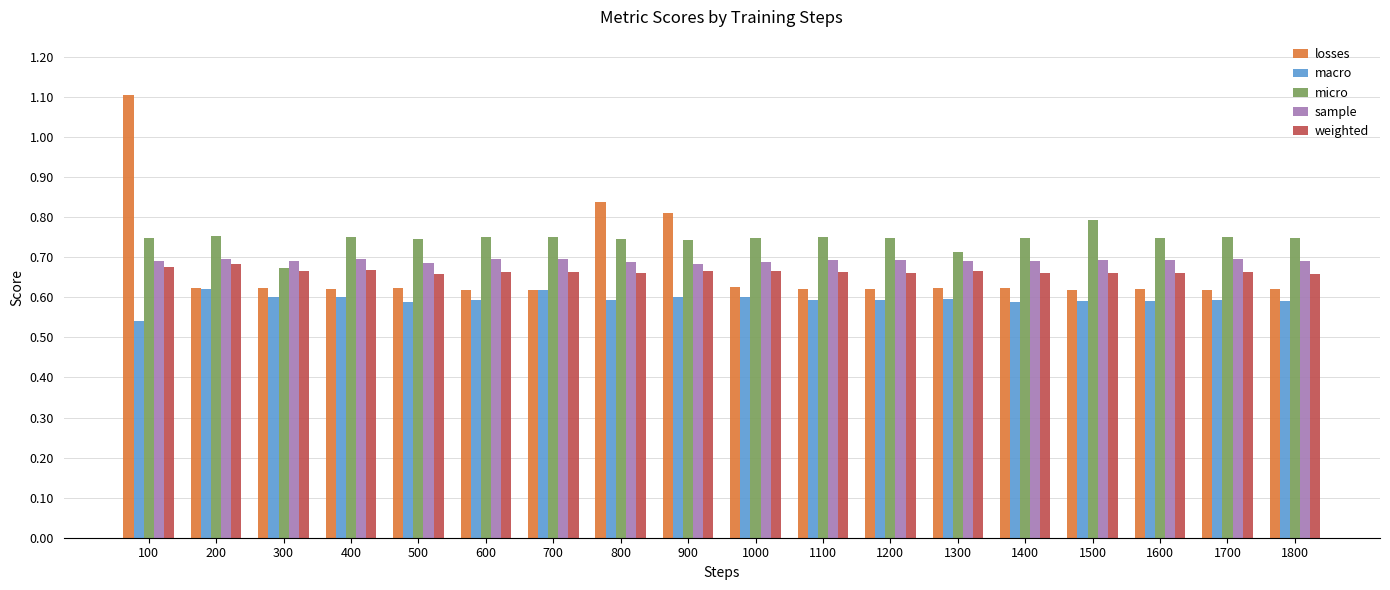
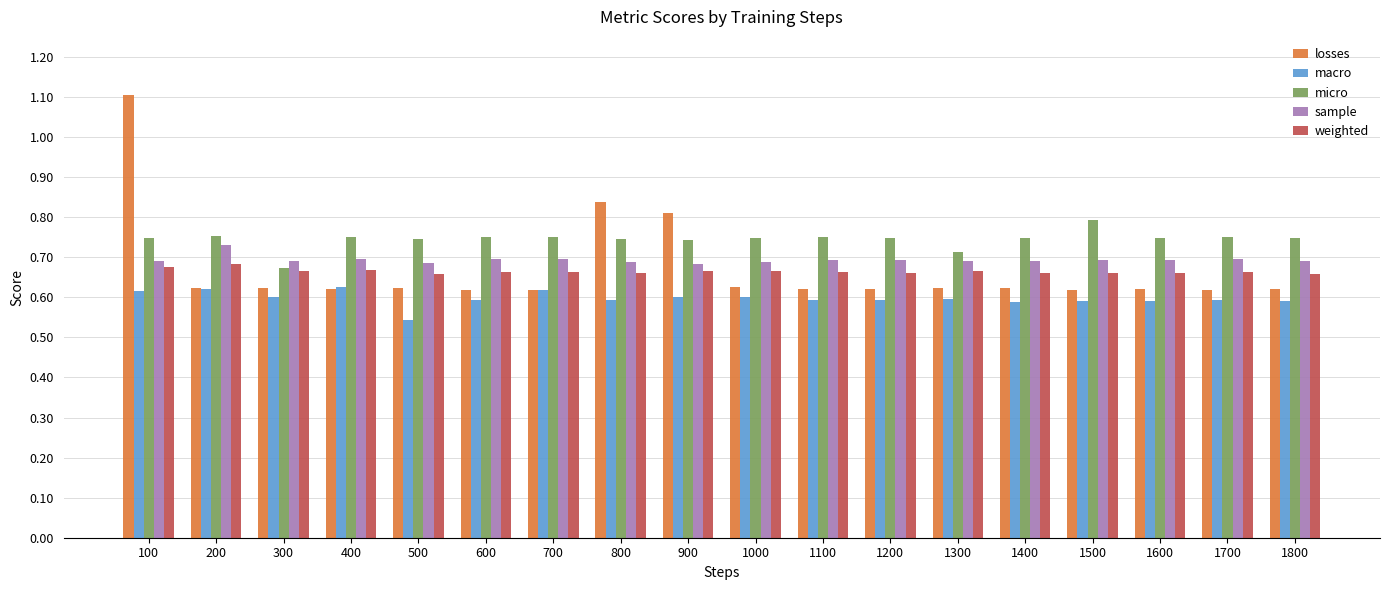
macro, 100: 0.54 -> 0.62
sample, 200: 0.70 -> 0.73
macro, 400: 0.60 -> 0.63
macro, 500: 0.59 -> 0.54
